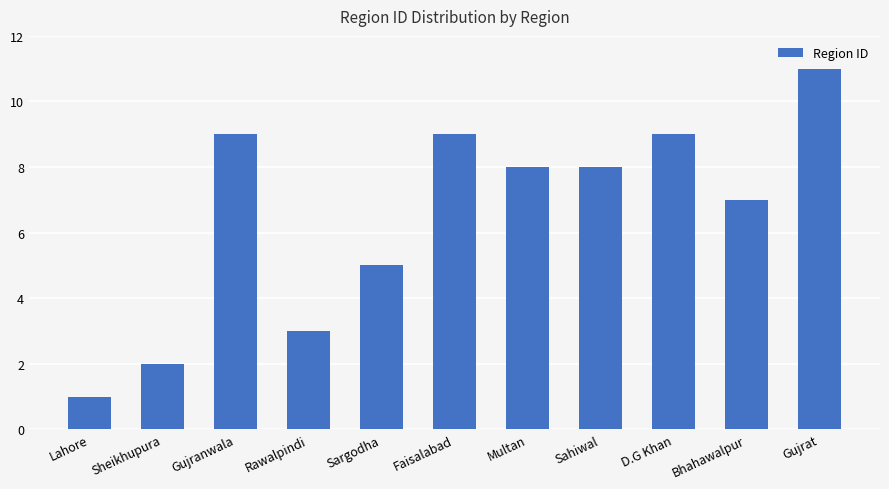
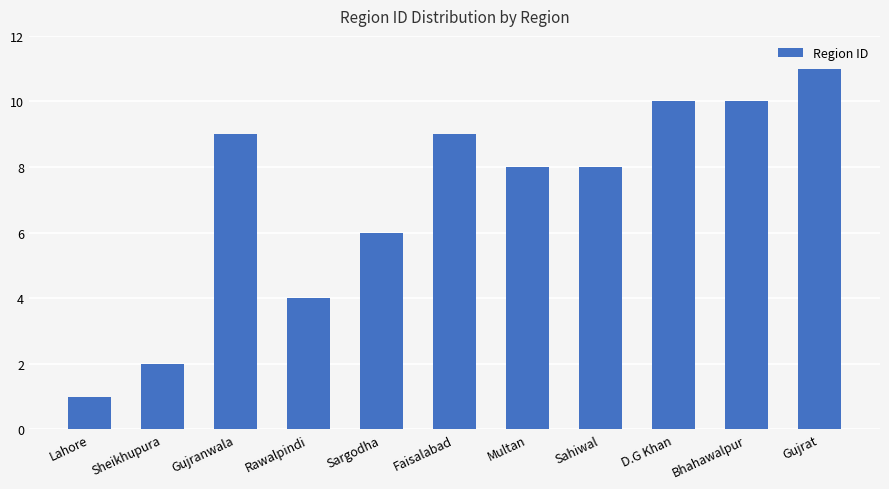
Rawalpindi: 3 -> 4
Sargodha: 5 -> 6
D.G Khan: 9 -> 10
Bhahawalpur: 7 -> 10
